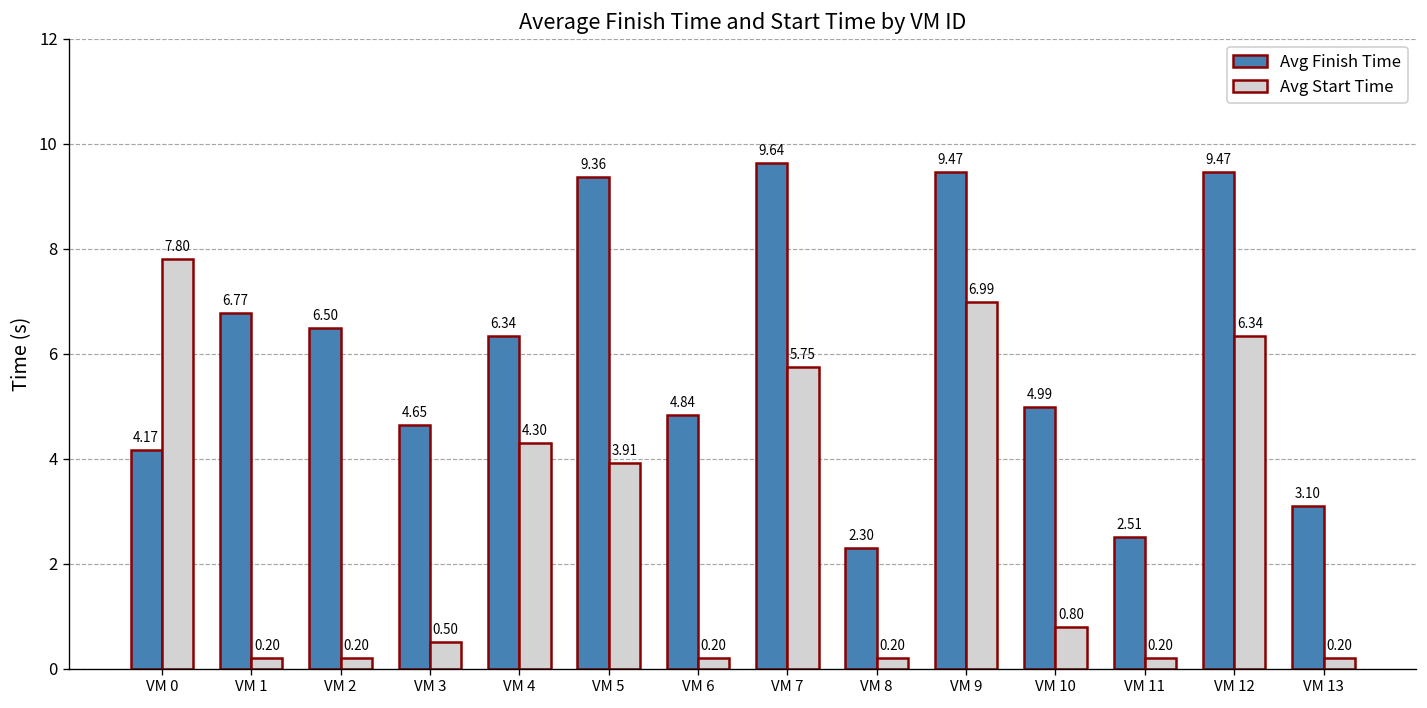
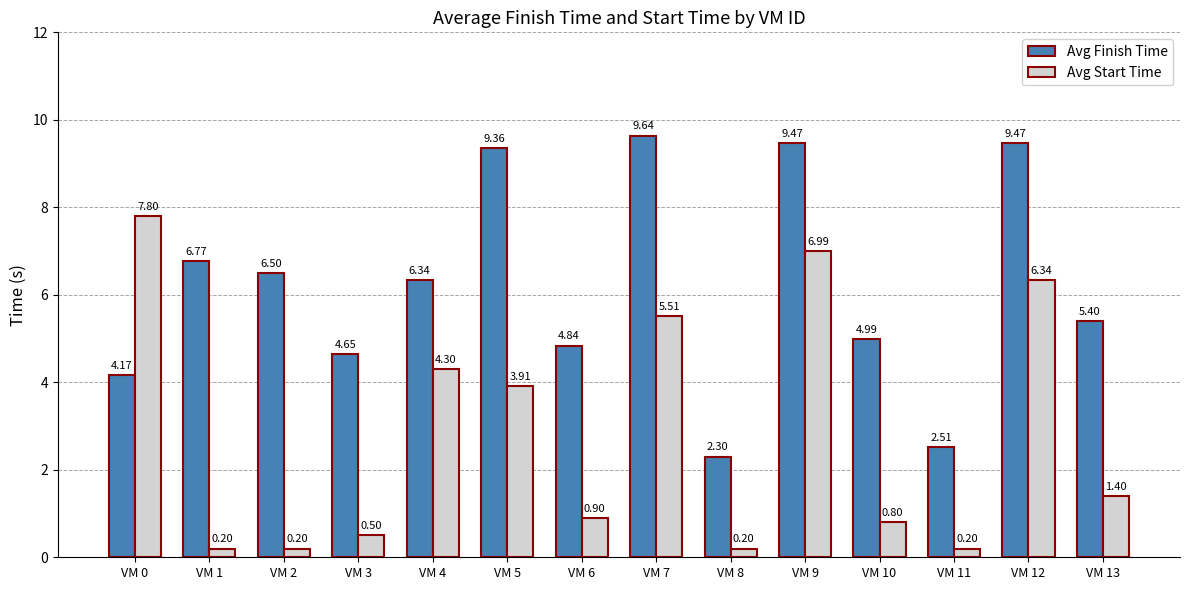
Avg Start Time, VM 6: 0.20 -> 0.90
Avg Start Time, VM 7: 5.75 -> 5.51
Avg Finish Time, VM 13: 3.10 -> 5.40
Avg Start Time, VM 13: 0.20 -> 1.40
